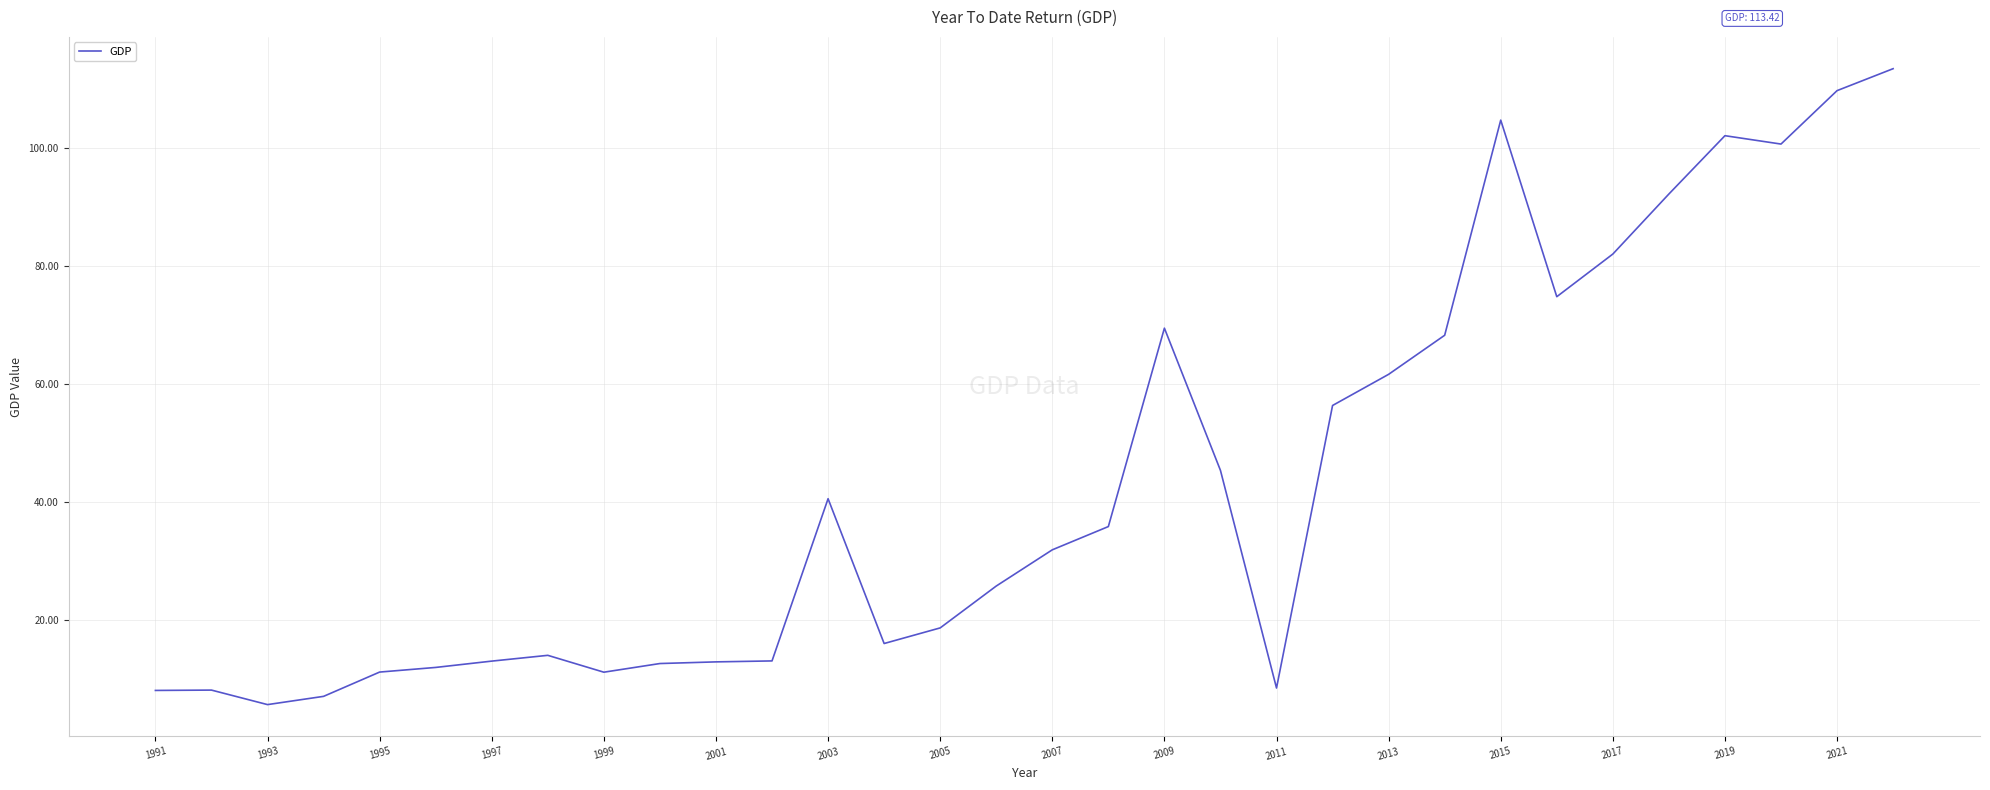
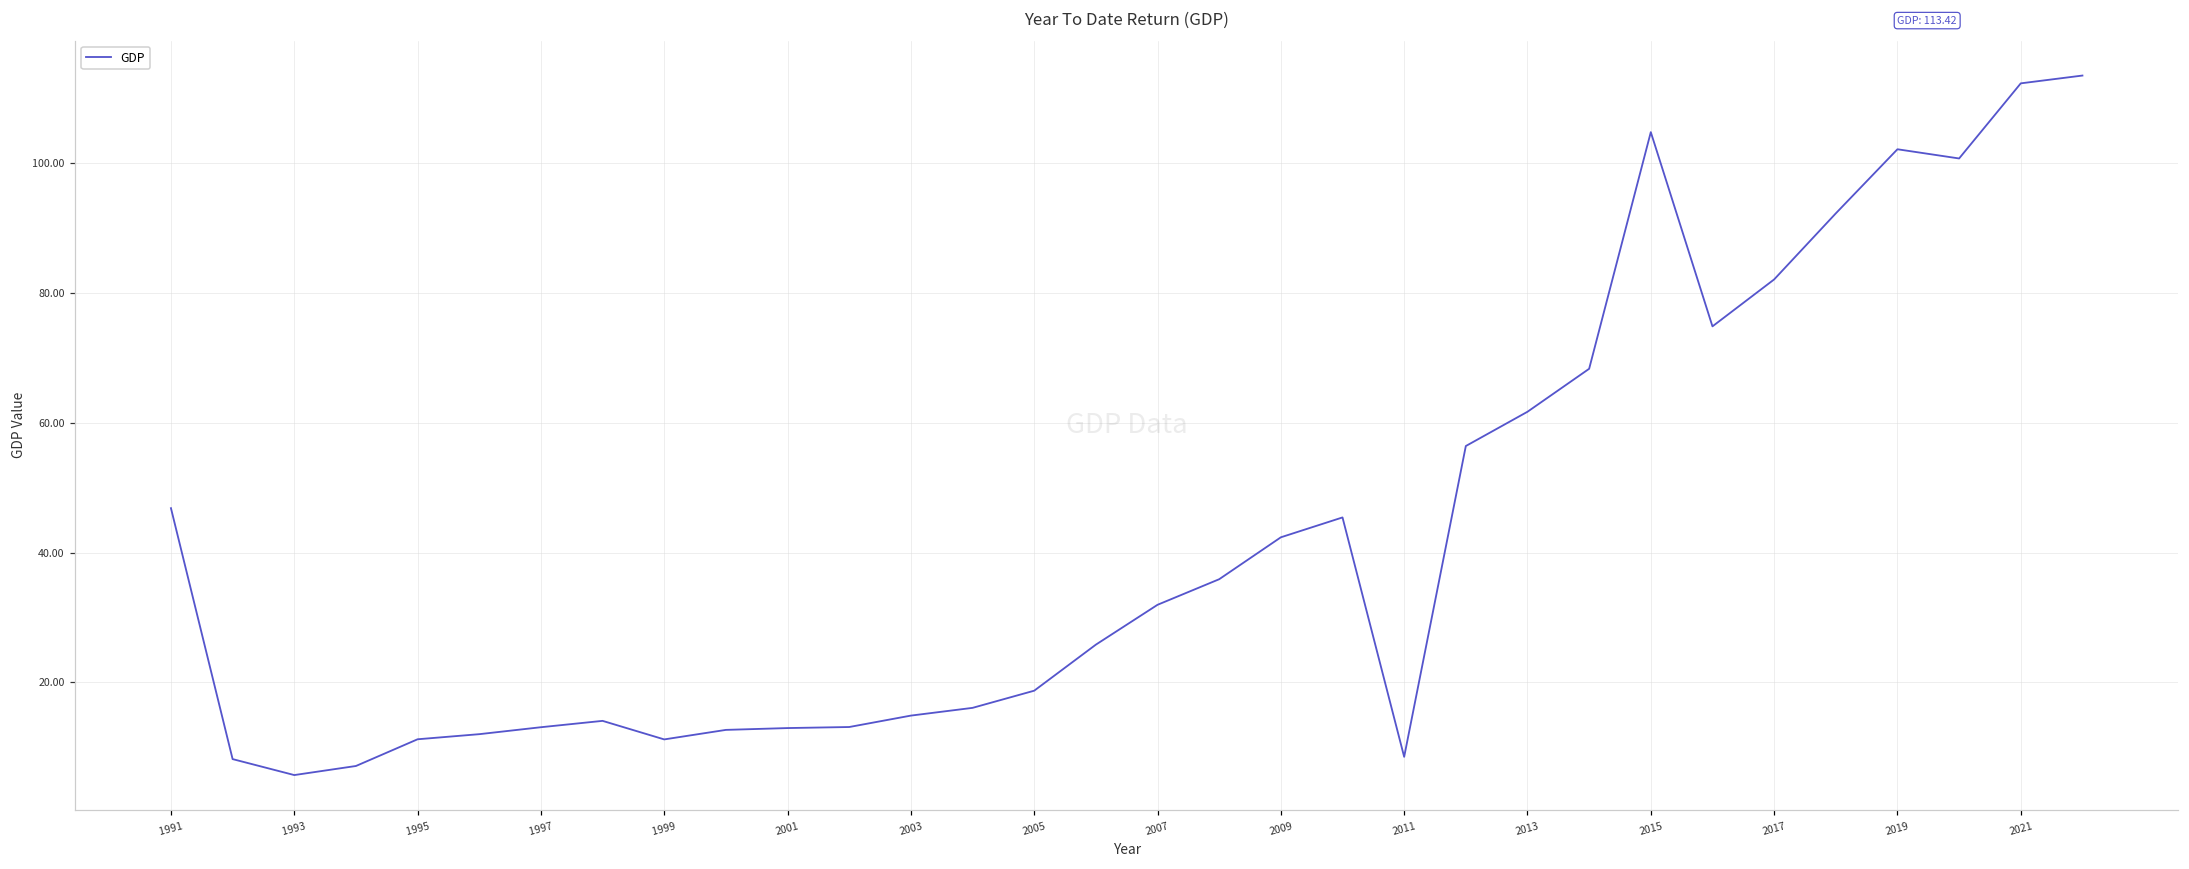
1991: 8 -> 47
2003: 41 -> 15
2009: 69 -> 42
2021: 110 -> 112
